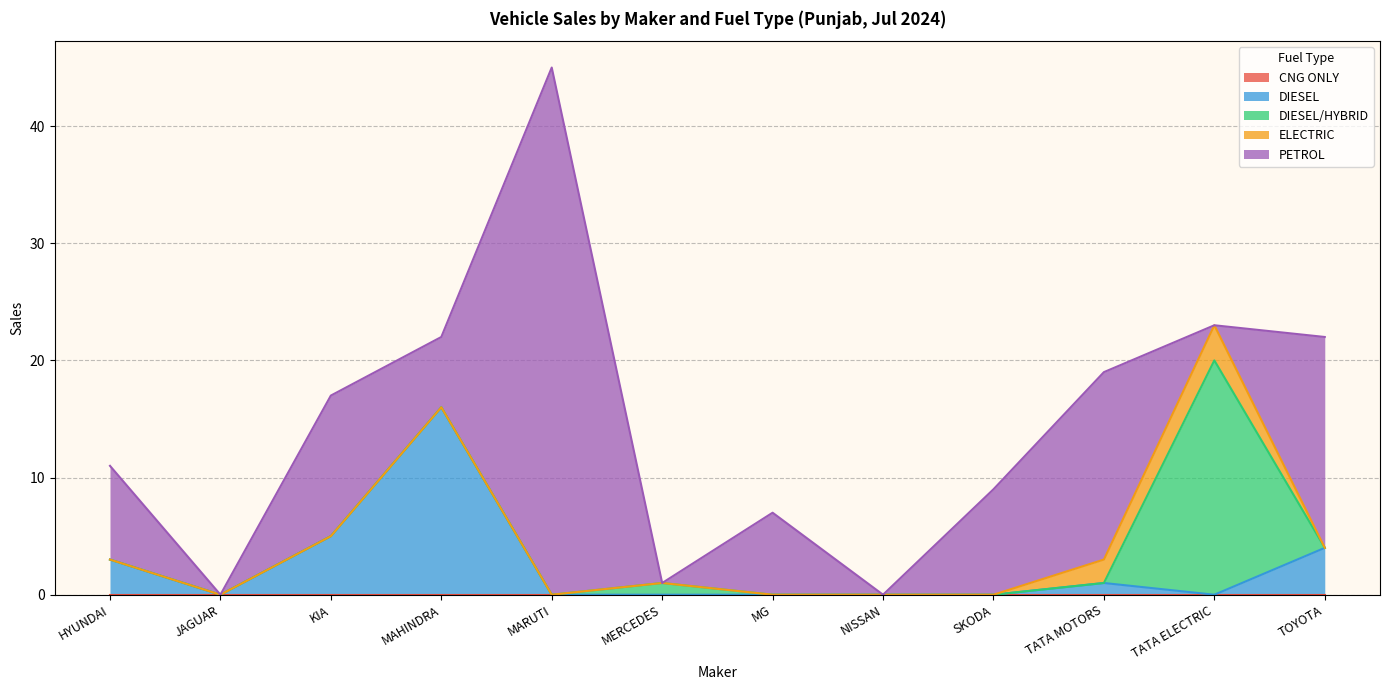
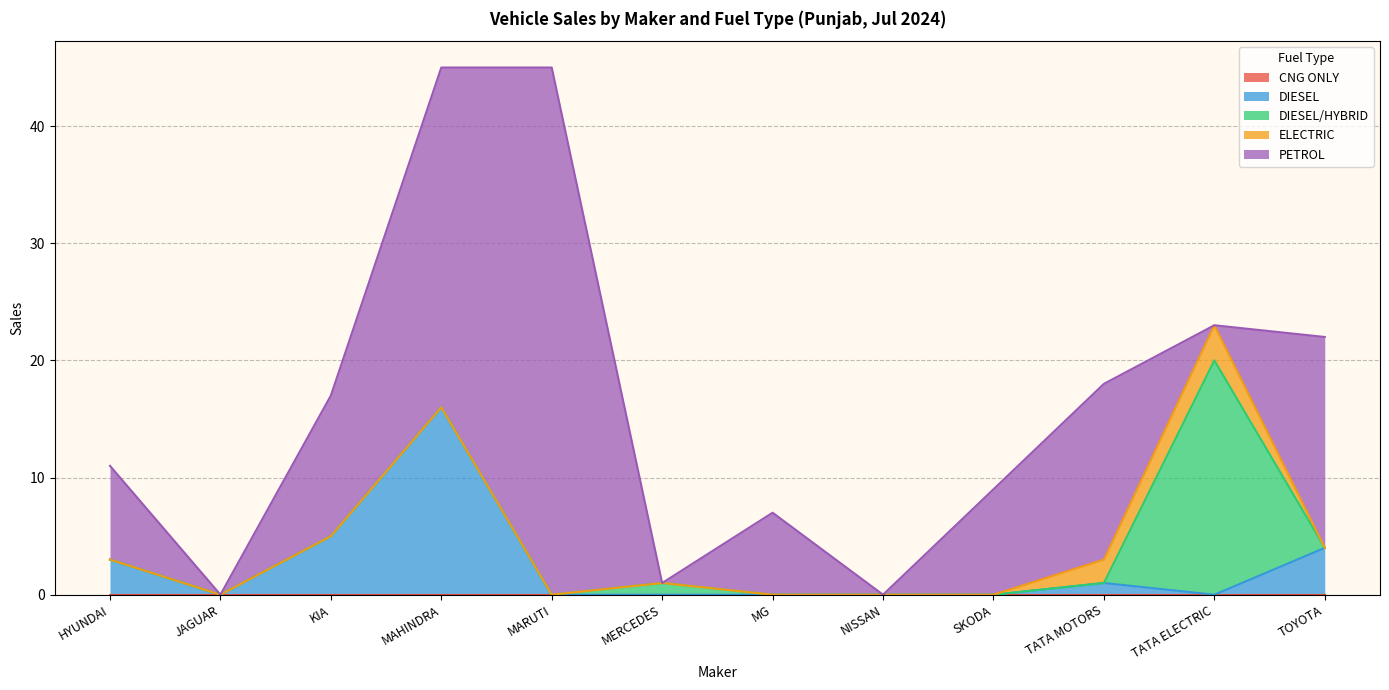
PETROL, MAHINDRA: 6 -> 29
PETROL, TATA MOTORS: 16 -> 15
